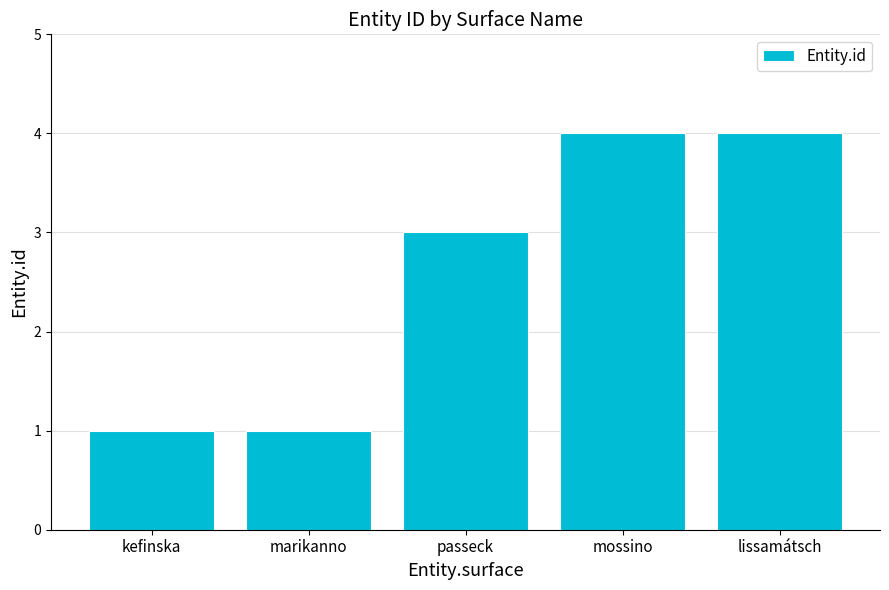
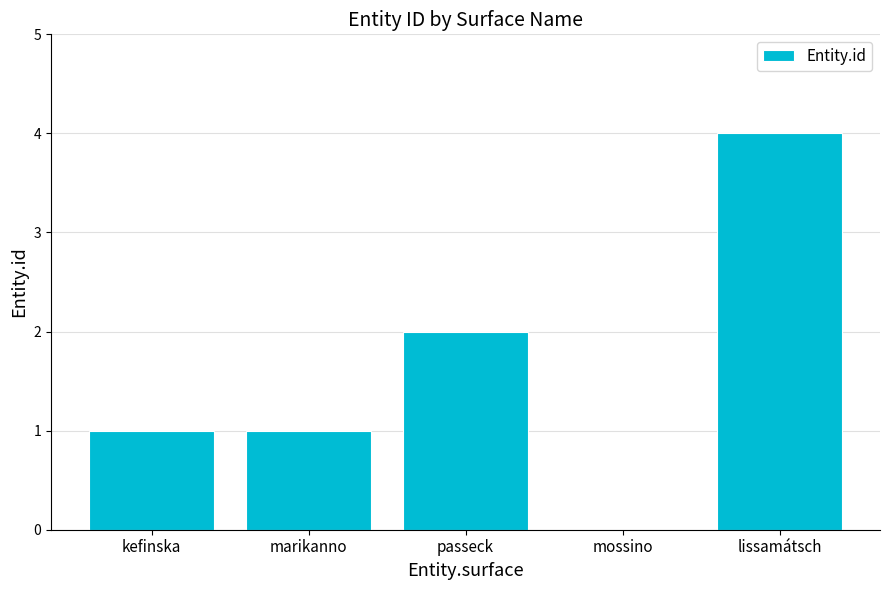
passeck: 3 -> 2
mossino: 4 -> 0
